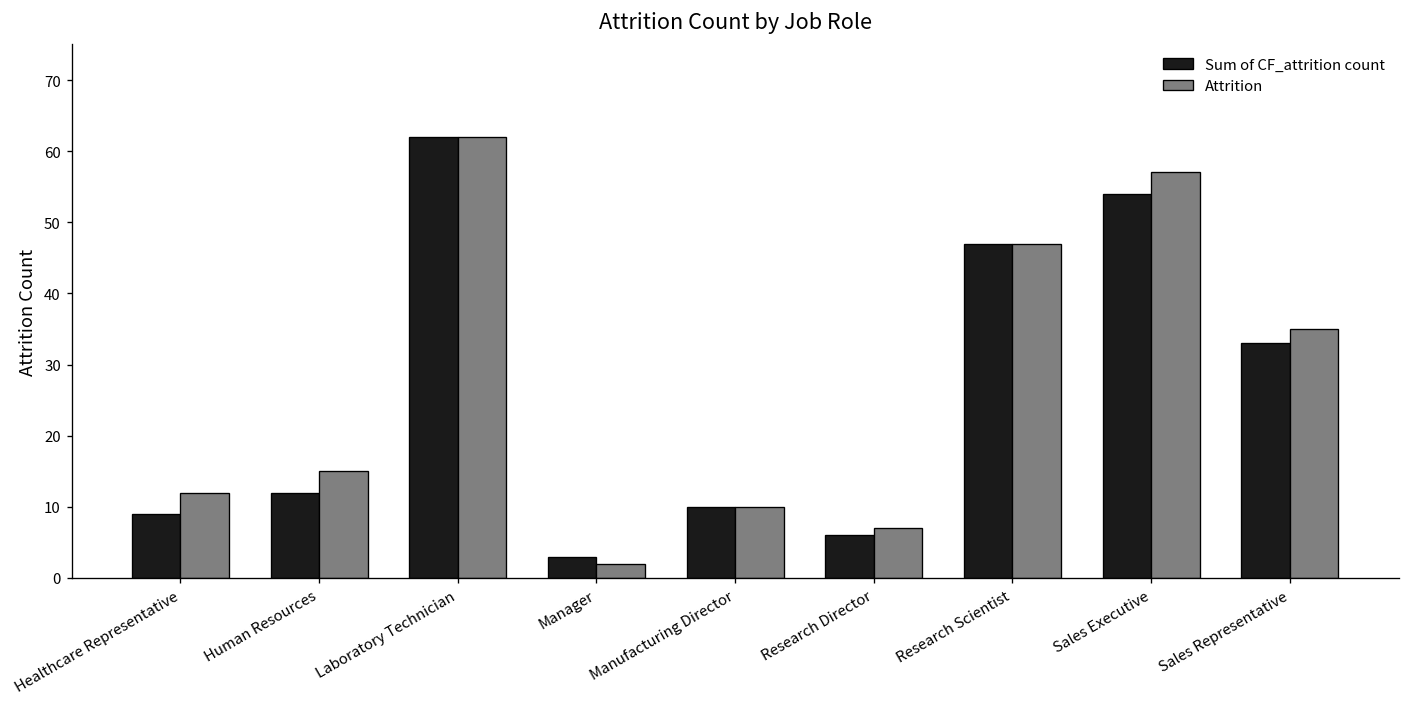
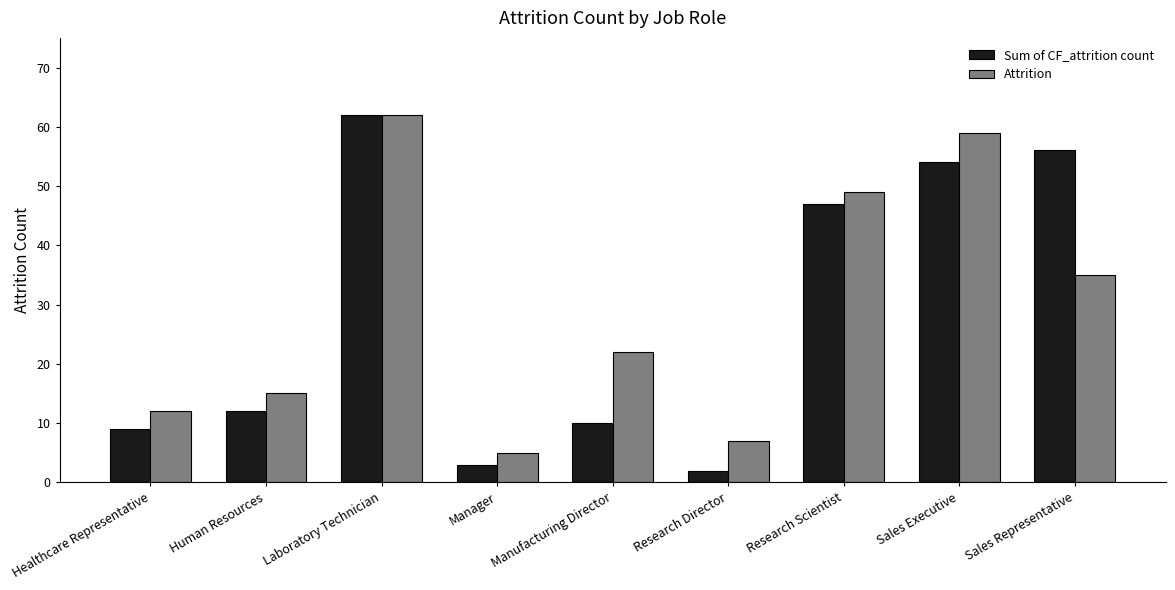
Attrition, Manager: 2 -> 5
Attrition, Manufacturing Director: 10 -> 22
Sum of CF_attrition count, Research Director: 6 -> 2
Attrition, Research Scientist: 47 -> 49
Attrition, Sales Executive: 57 -> 59
Sum of CF_attrition count, Sales Representative: 33 -> 56
